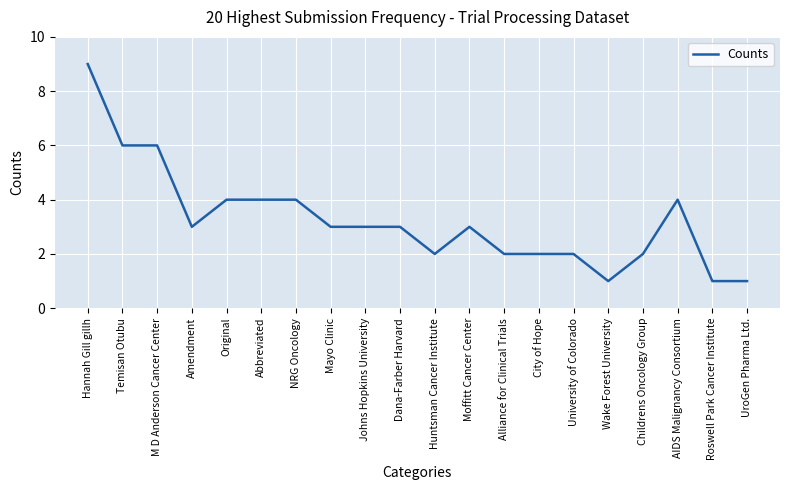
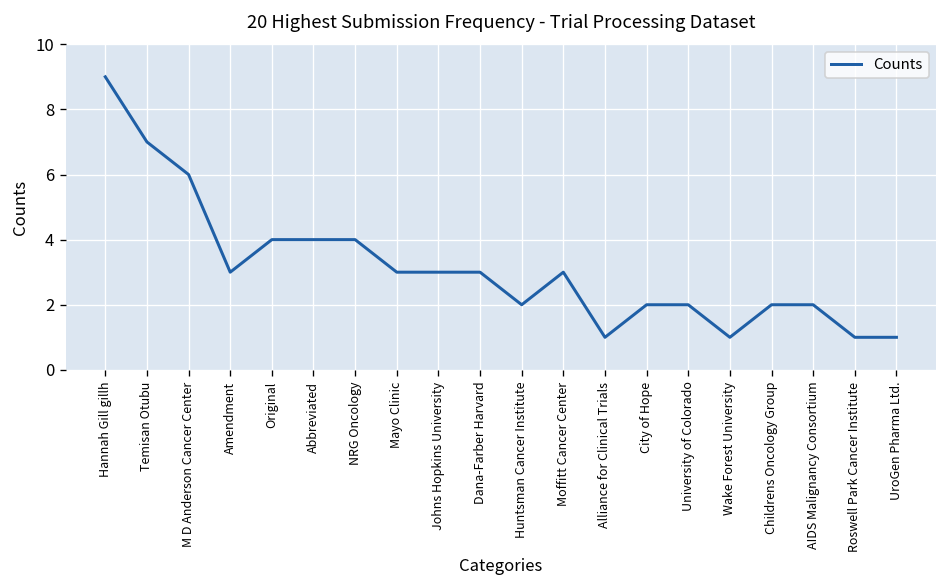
Temisan Otubu: 6 -> 7
Alliance for Clinical Trials: 2 -> 1
AIDS Malignancy Consortium: 4 -> 2
